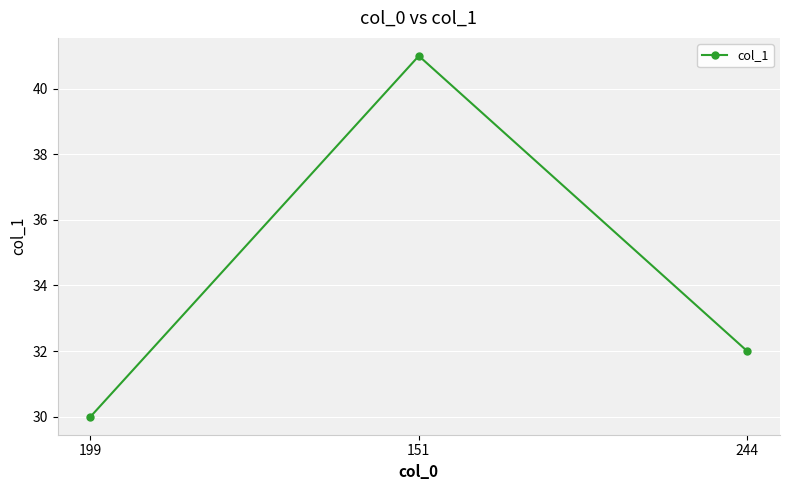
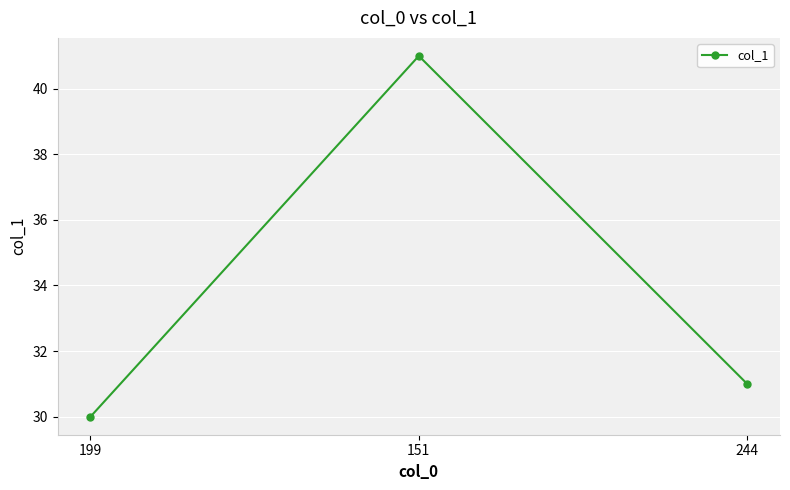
244: 32 -> 31
